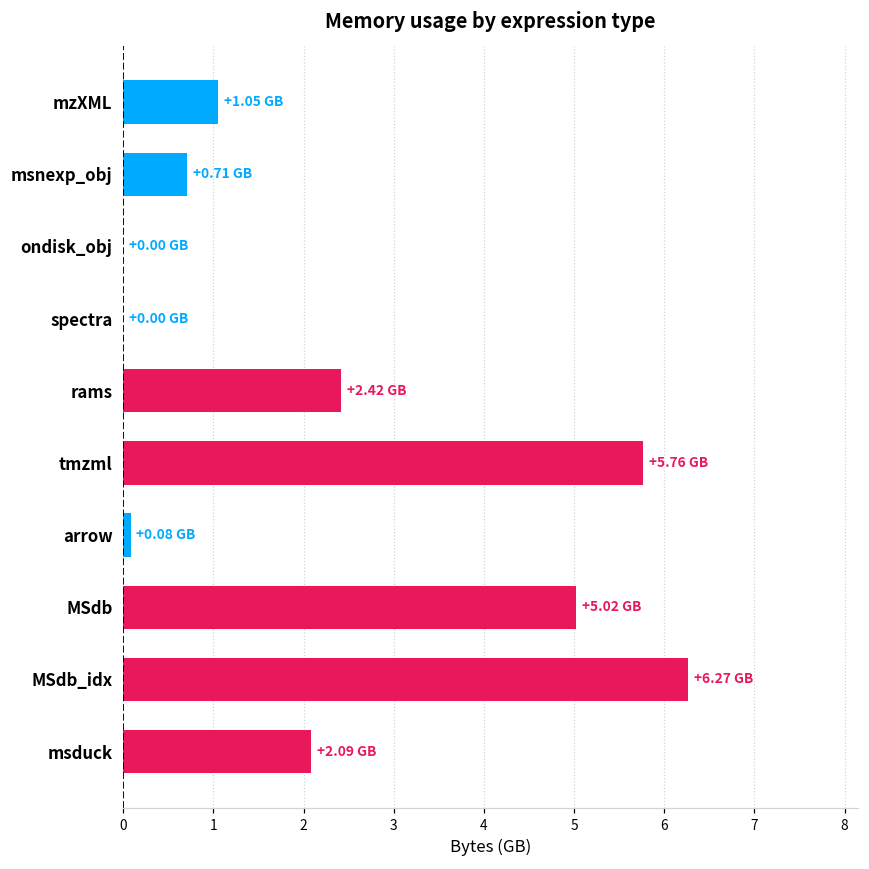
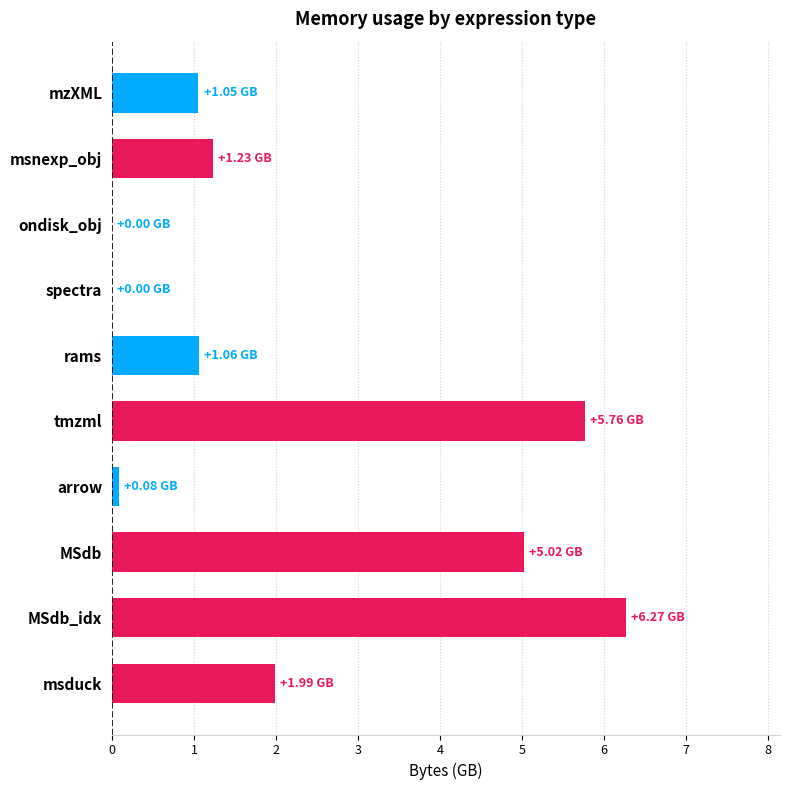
msnexp_obj: +0.71 -> +1.23
rams: +2.42 -> +1.06
msduck: +2.09 -> +1.99
